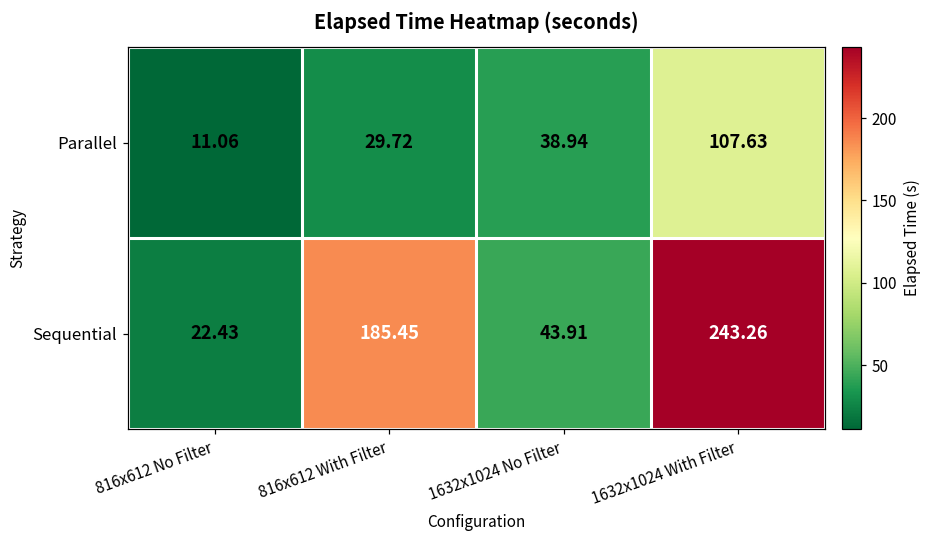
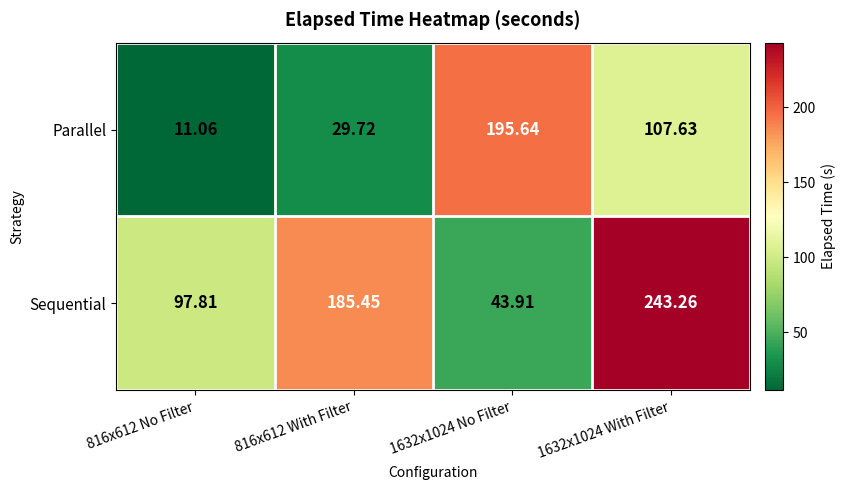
Parallel, 1632x1024 No Filter: 38.94 -> 195.64
Sequential, 816x612 No Filter: 22.43 -> 97.81
